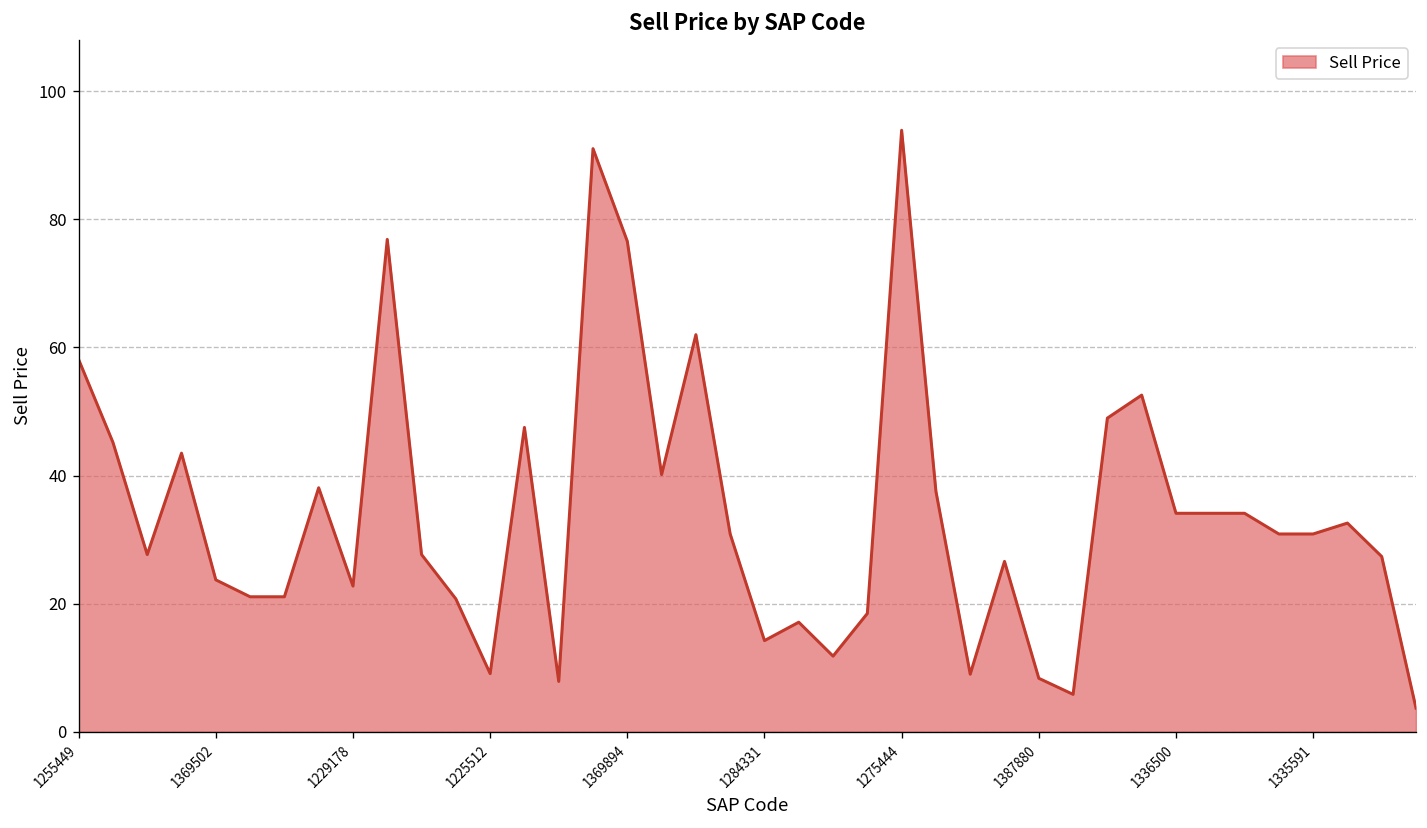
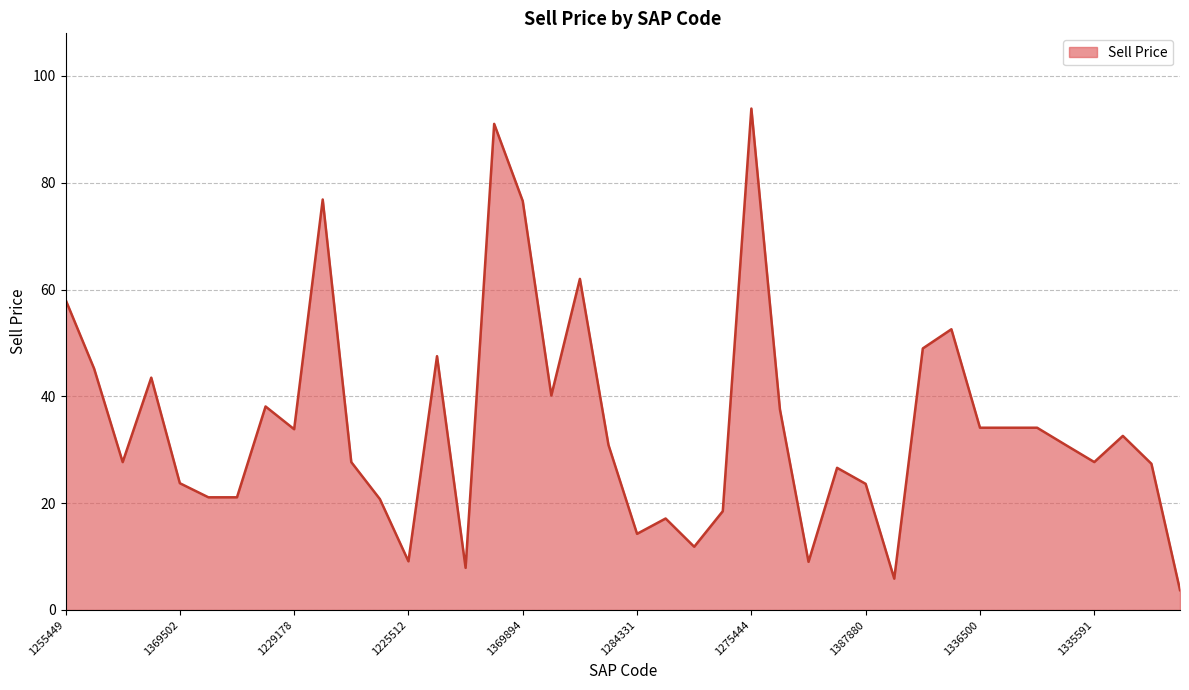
1229178: 23 -> 34
1387880: 8 -> 24
1335591: 31 -> 28
